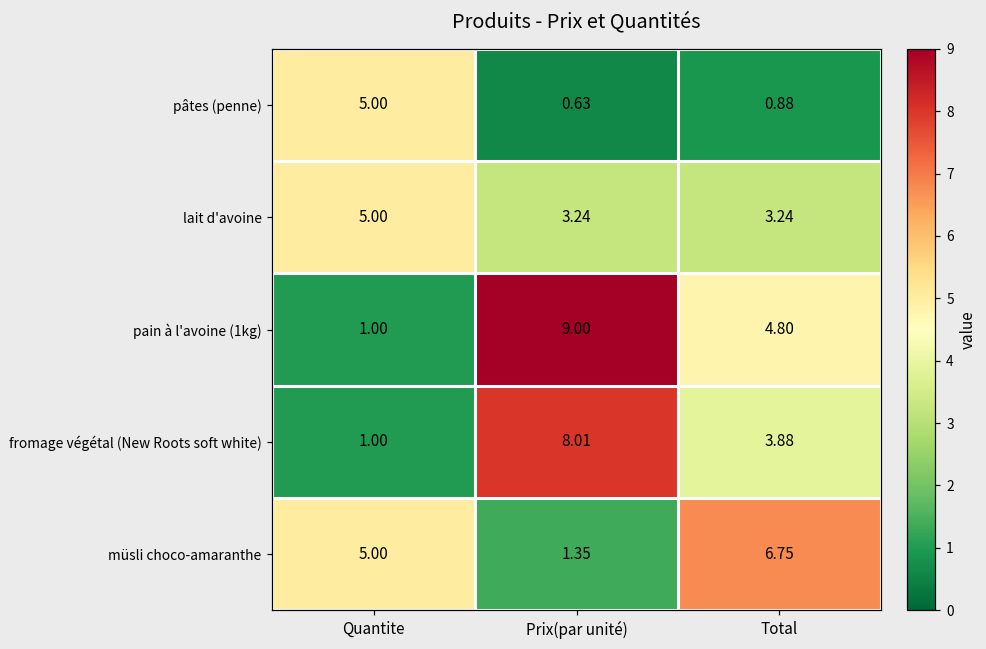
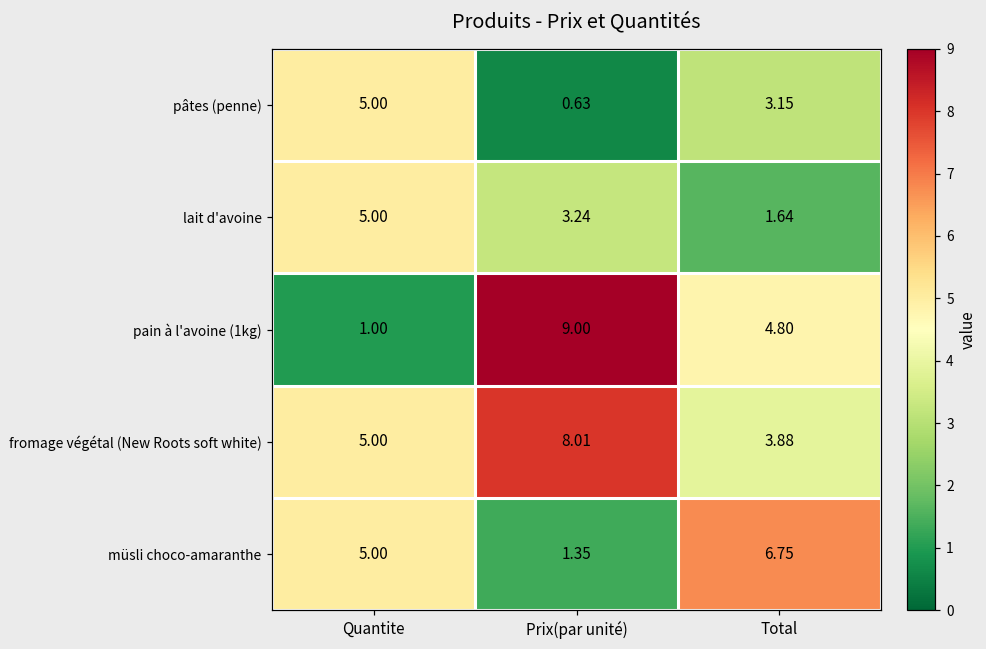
pâtes (penne), Total: 0.88 -> 3.15
lait d'avoine, Total: 3.24 -> 1.64
fromage végétal (New Roots soft white), Quantite: 1.00 -> 5.00
